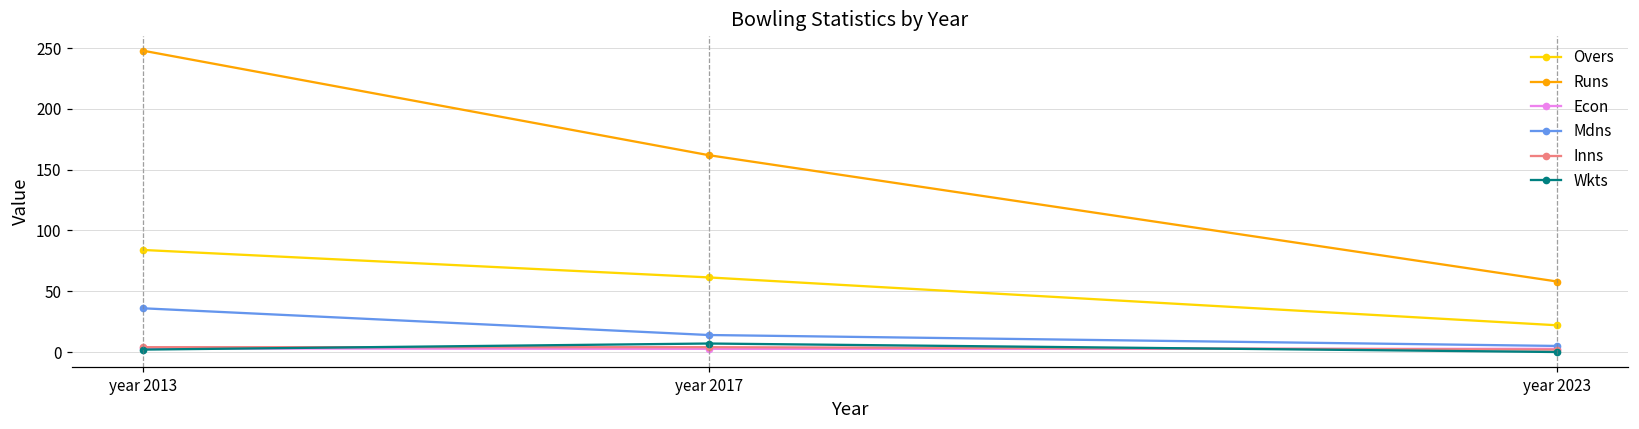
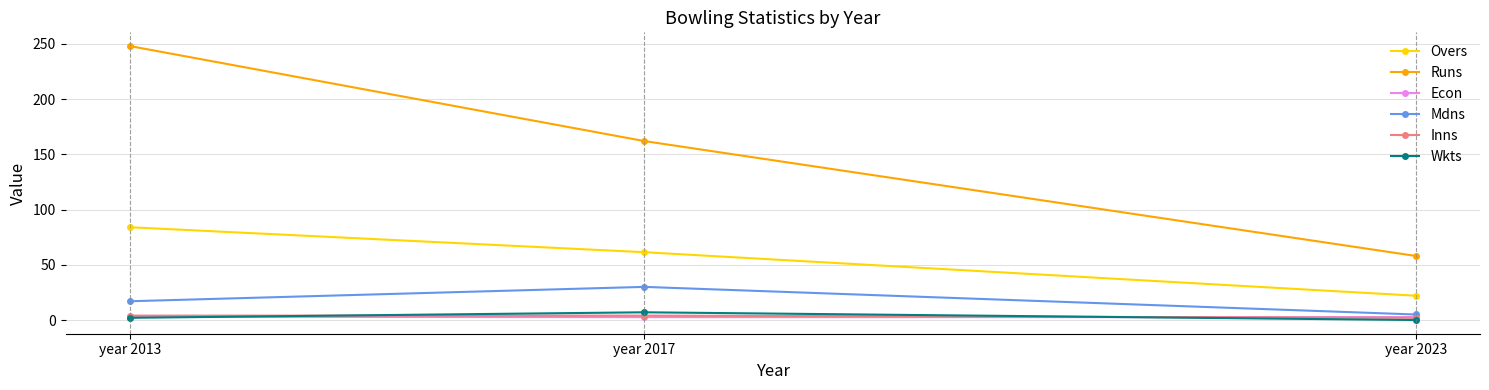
Mdns, year 2013: 36 -> 17
Mdns, year 2017: 14 -> 30
